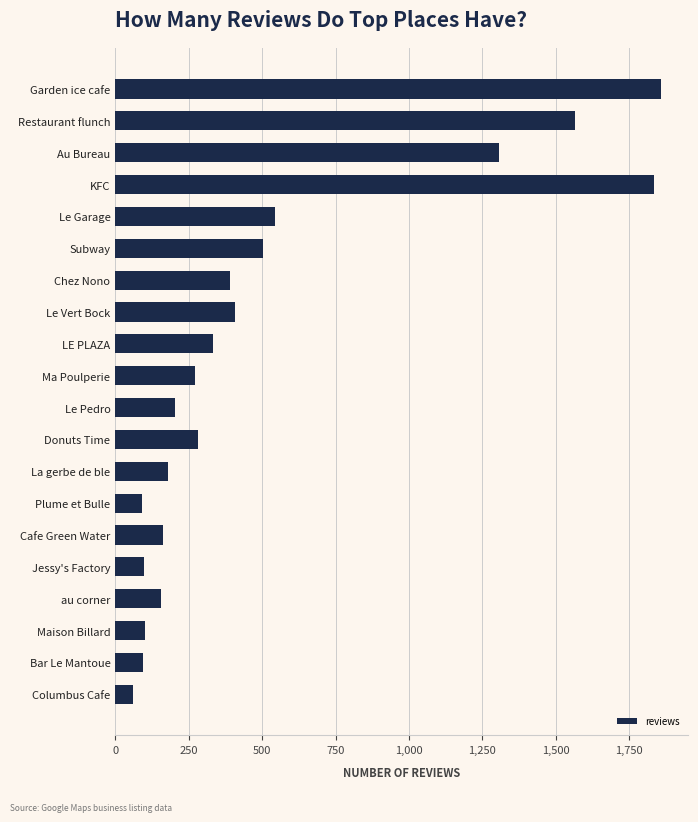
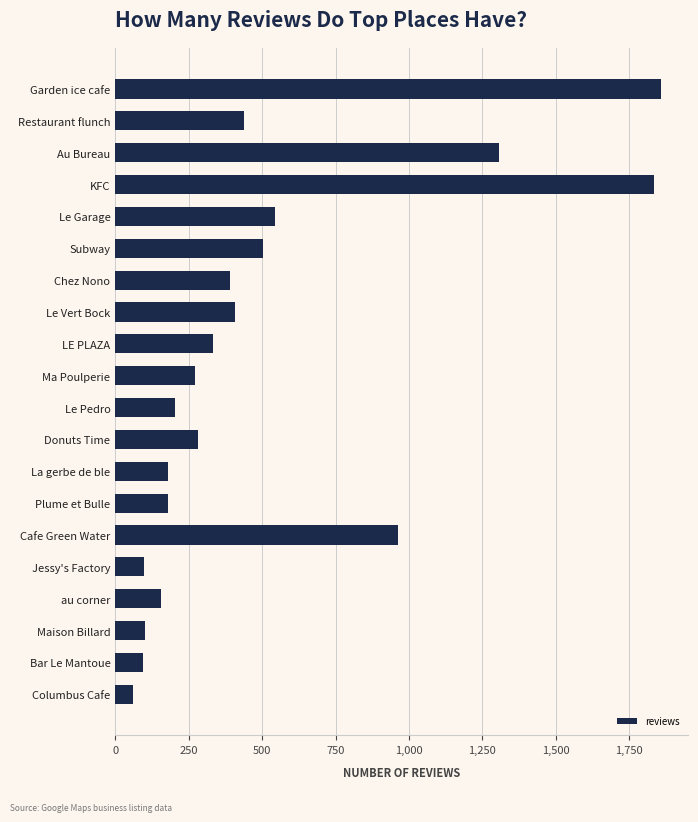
Restaurant flunch: 1,570 -> 440
Plume et Bulle: 90 -> 180
Cafe Green Water: 160 -> 960
